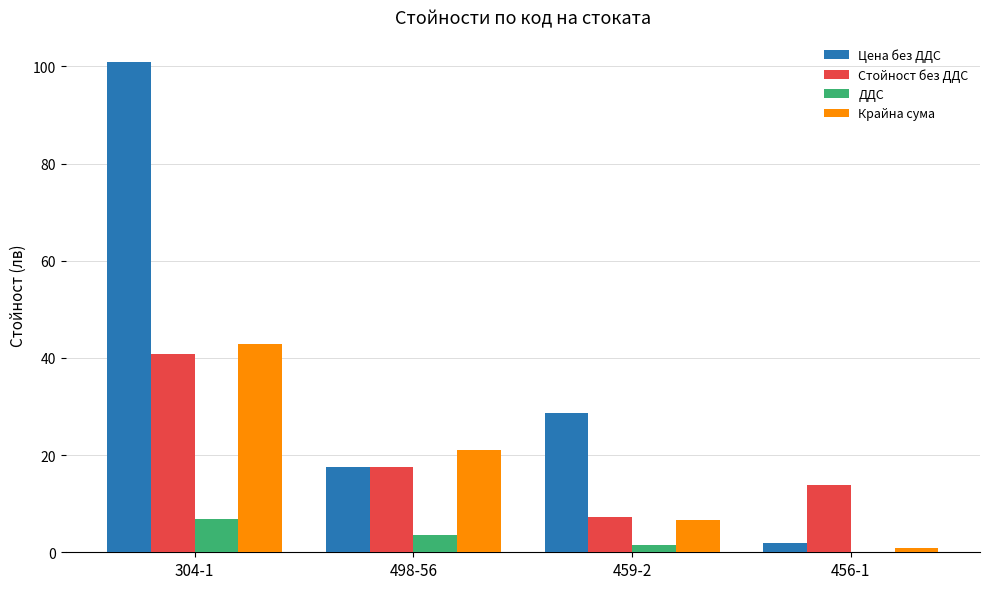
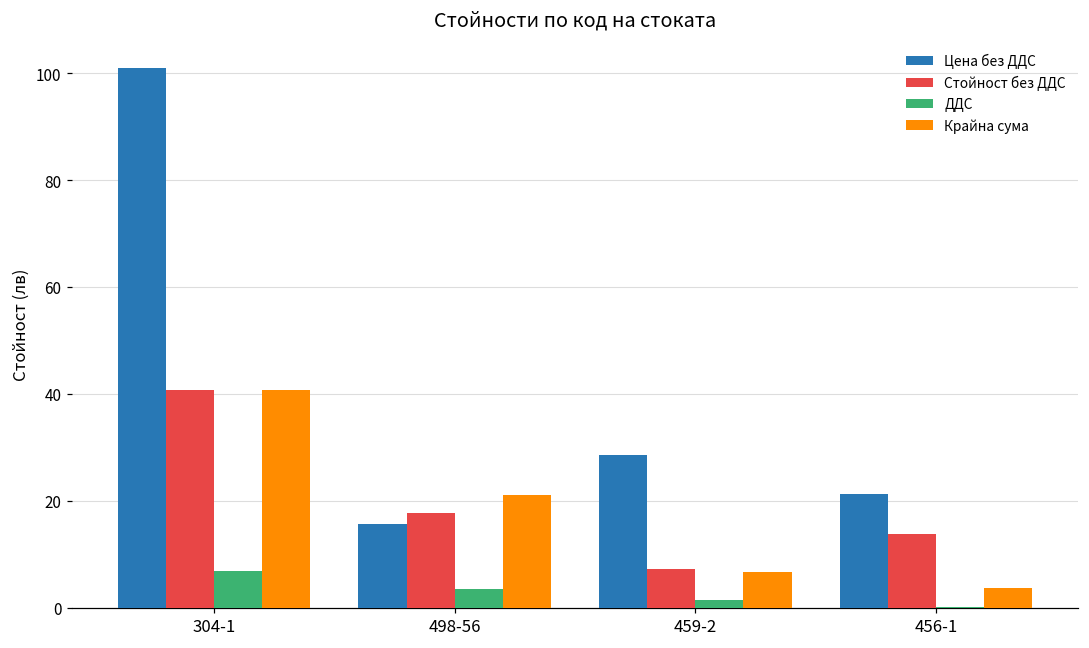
Крайна сума, 304-1: 43 -> 41
Цена без ДДС, 498-56: 18 -> 16
Цена без ДДС, 456-1: 2 -> 21
Крайна сума, 456-1: 1 -> 4
